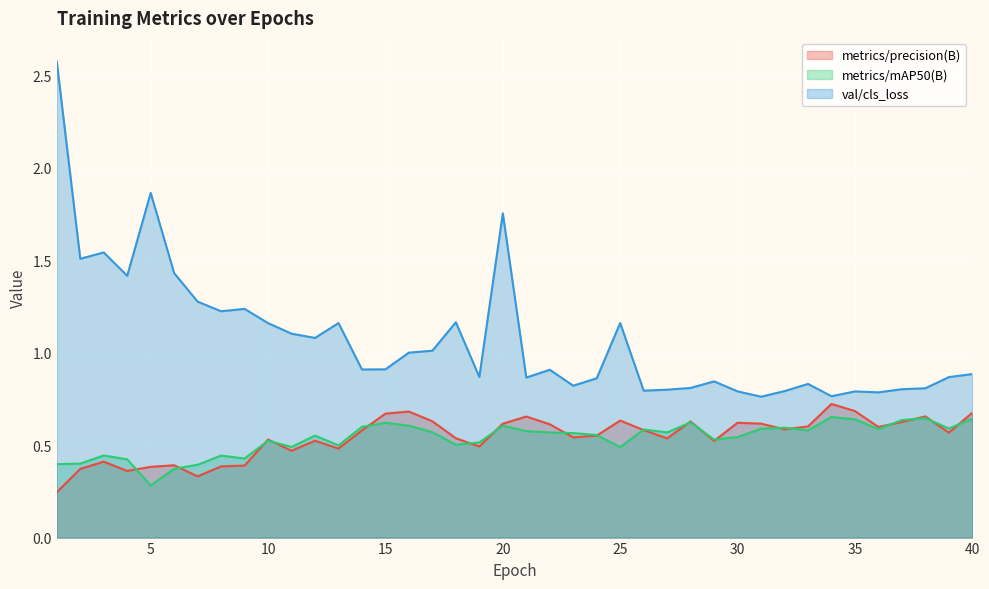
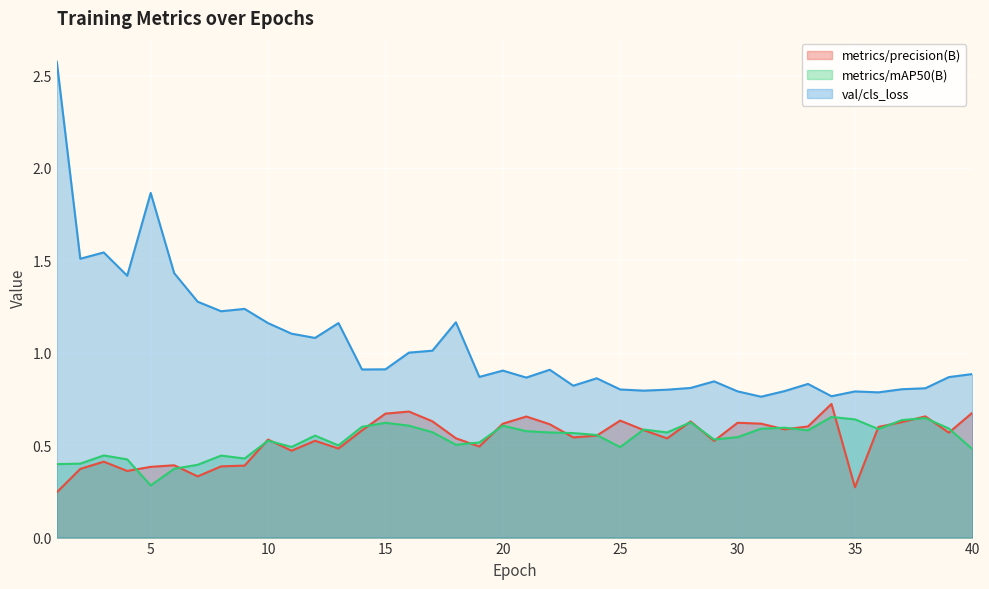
val/cls_loss, 20: 1.75 -> 0.90
val/cls_loss, 25: 1.16 -> 0.80
metrics/precision(B), 35: 0.68 -> 0.27
metrics/mAP50(B), 40: 0.64 -> 0.48
